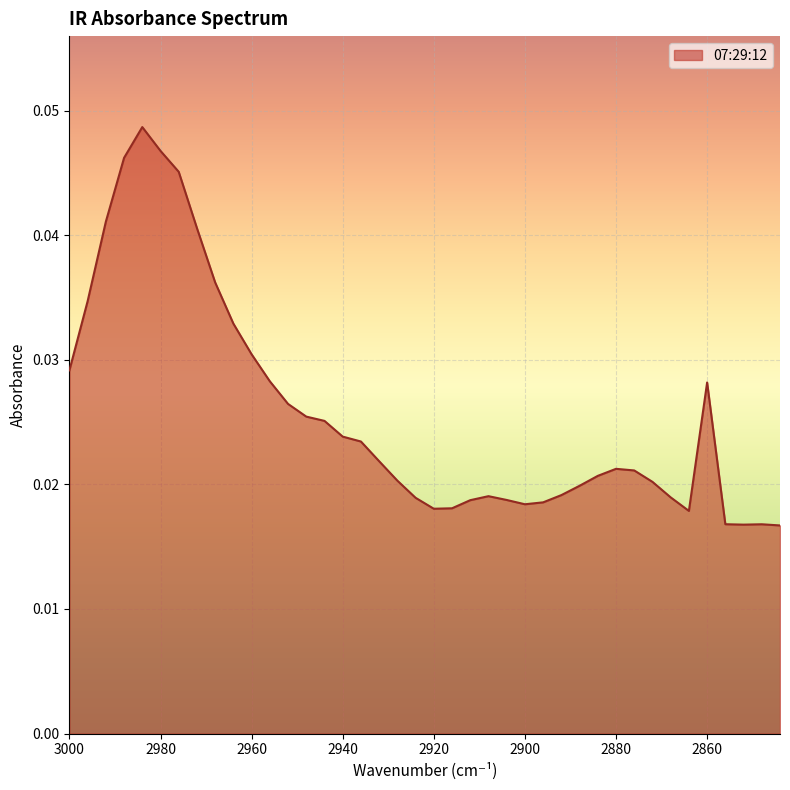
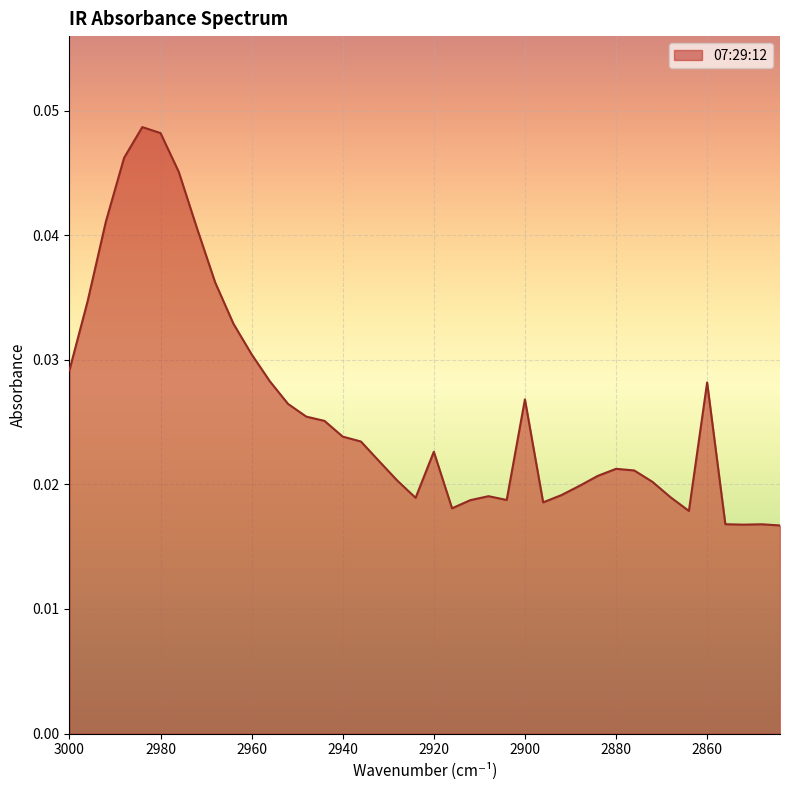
2980: 0.0468 -> 0.0482
2920: 0.0180 -> 0.0226
2900: 0.0184 -> 0.0268
